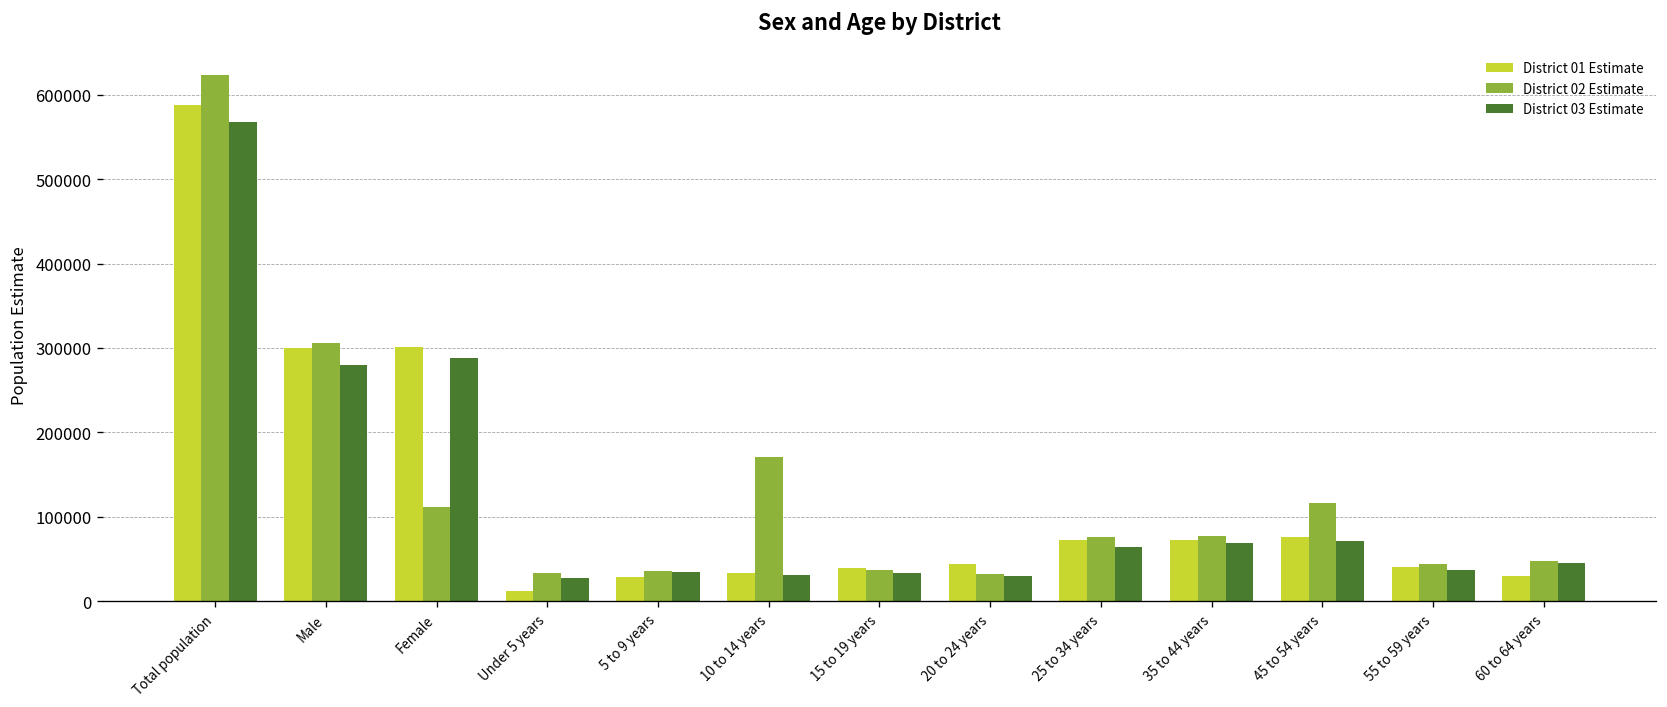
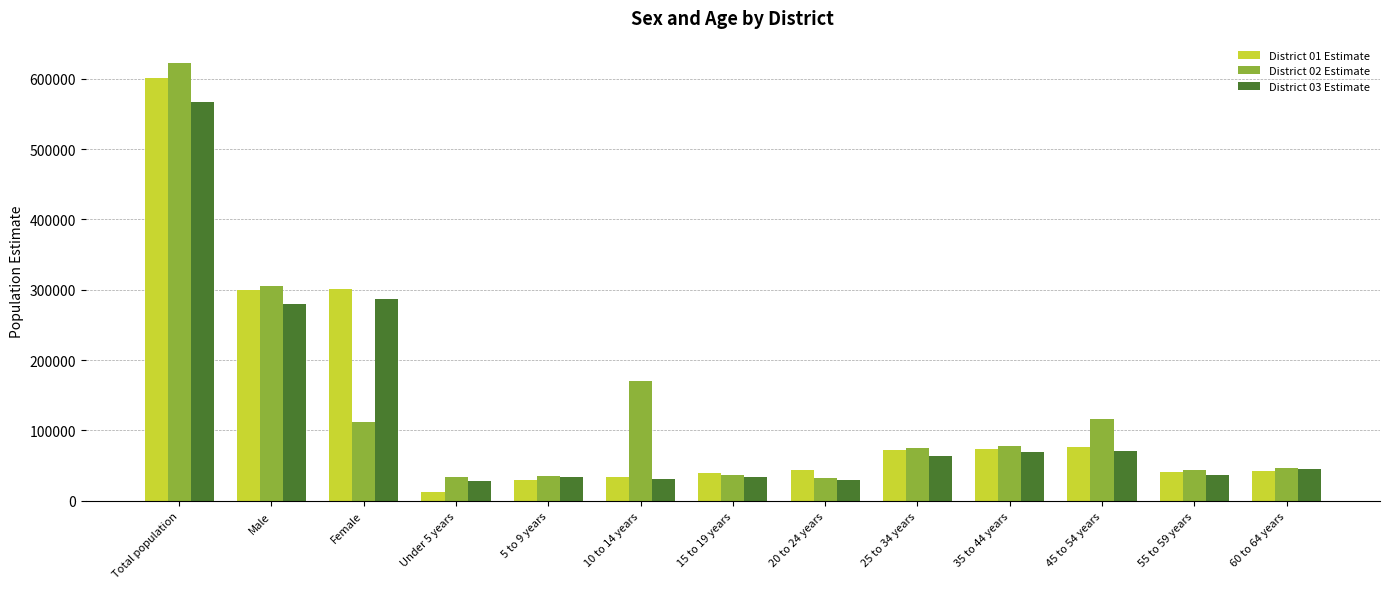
District 01 Estimate, Total population: 590000 -> 600000
District 01 Estimate, 60 to 64 years: 30000 -> 40000
